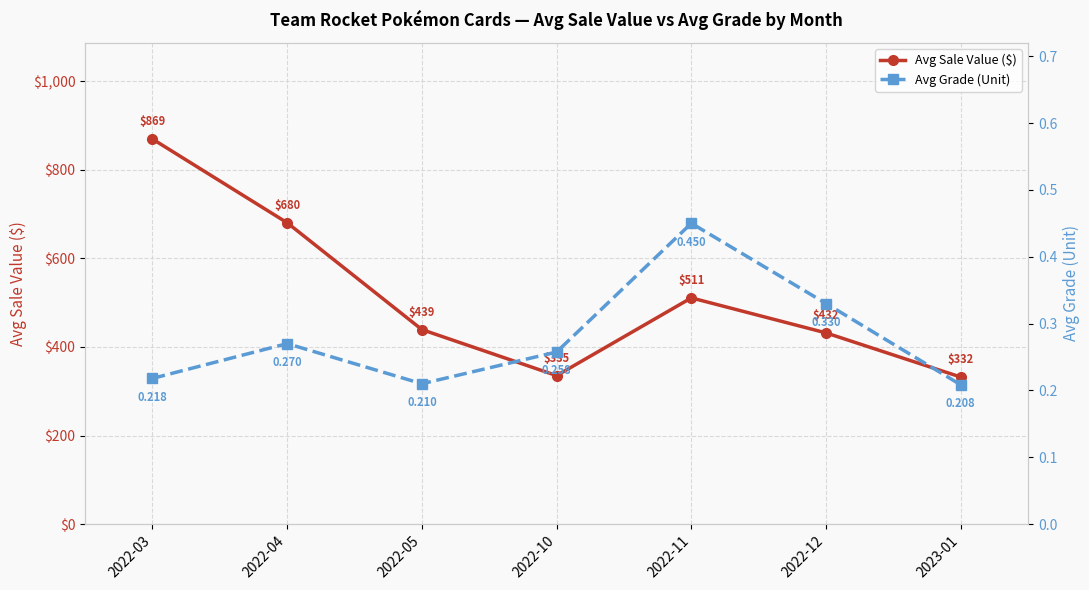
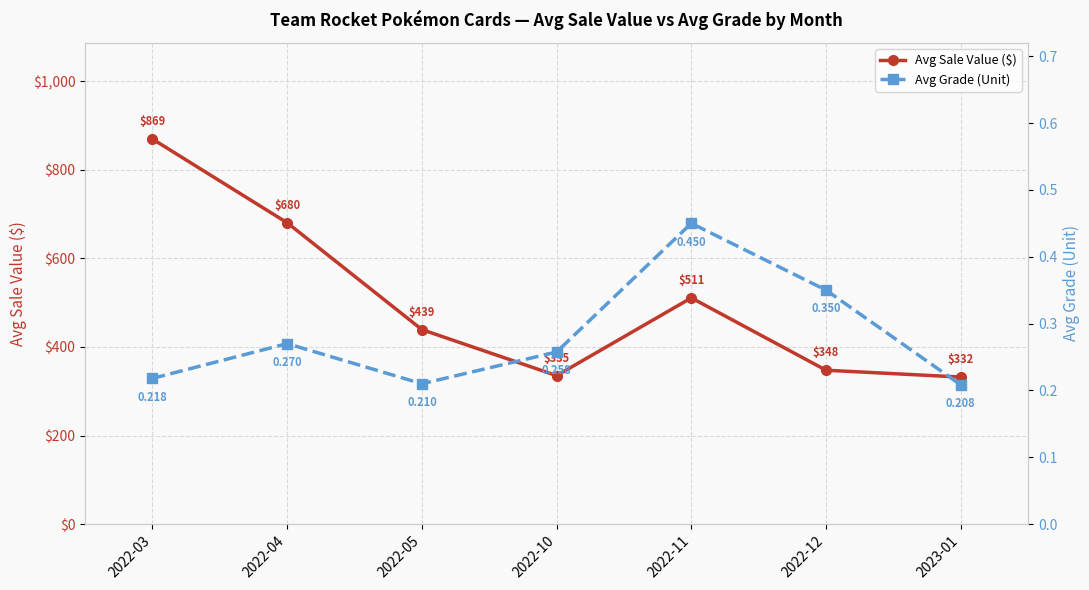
Avg Sale Value ($), 2022-12: $432 -> $348
Avg Grade (Unit), 2022-12: 0.330 -> 0.350
